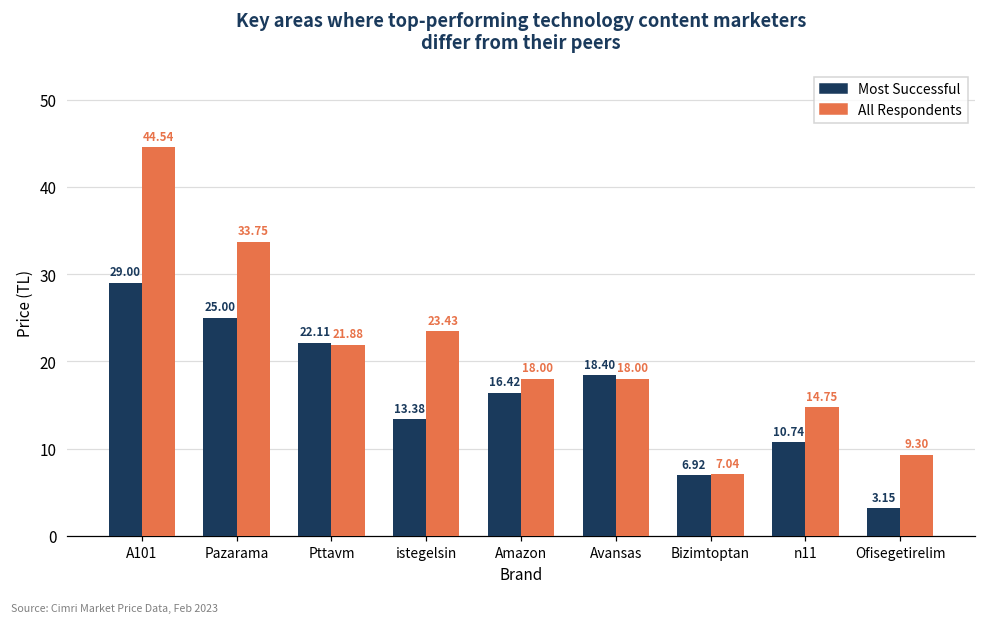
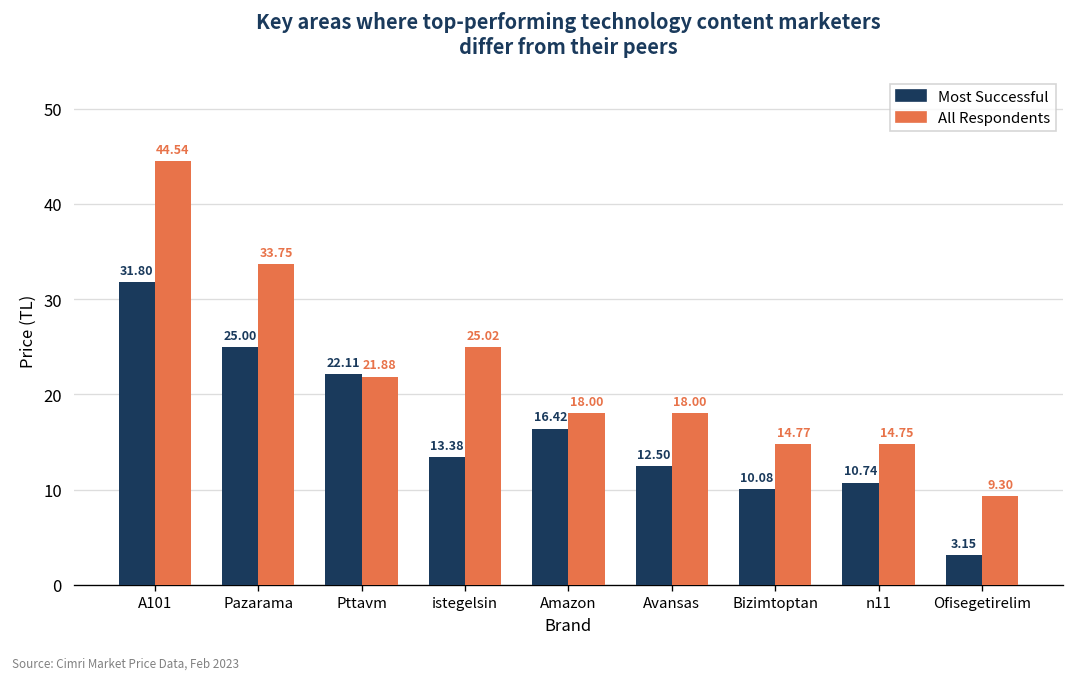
Most Successful, A101: 29.00 -> 31.80
All Respondents, istegelsin: 23.43 -> 25.02
Most Successful, Avansas: 18.40 -> 12.50
Most Successful, Bizimtoptan: 6.92 -> 10.08
All Respondents, Bizimtoptan: 7.04 -> 14.77
